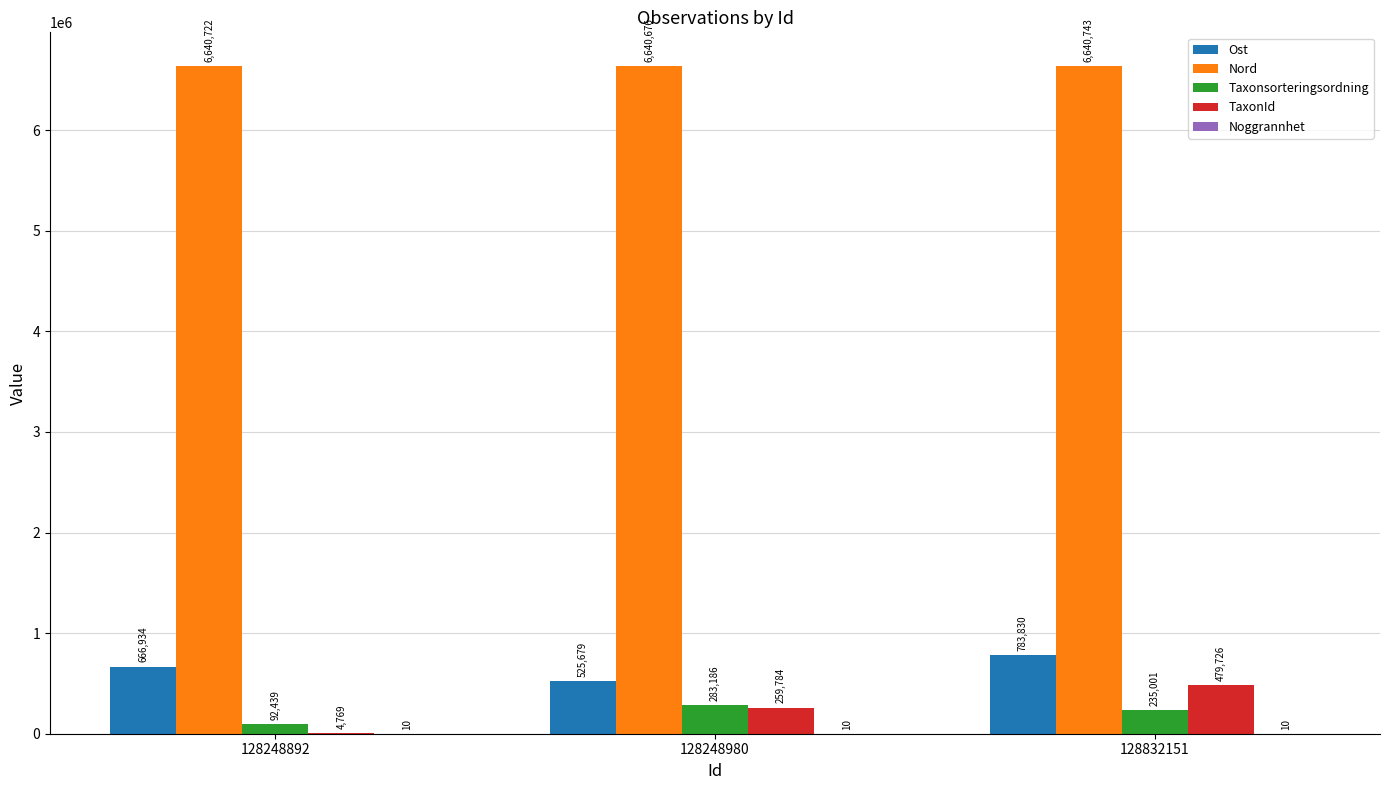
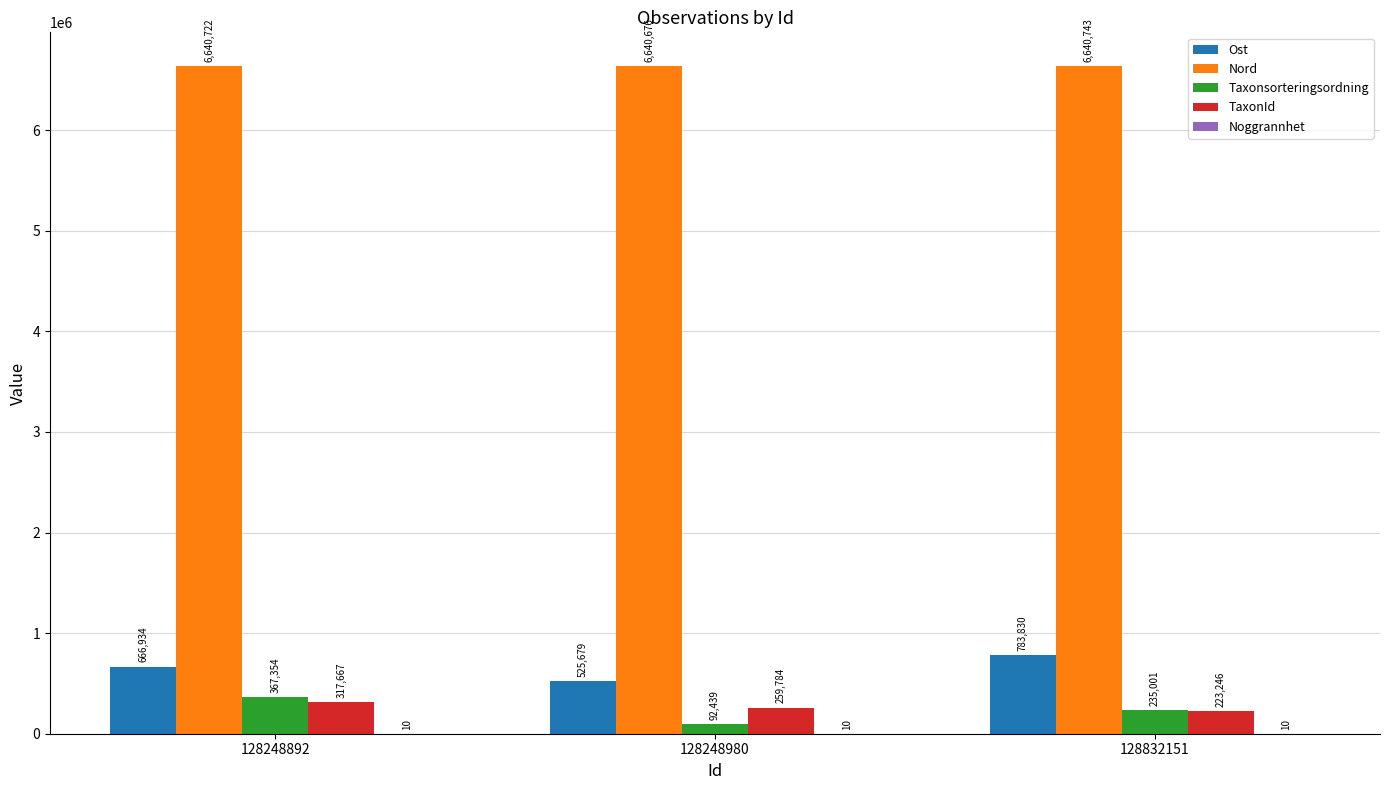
Taxonsorteringsordning, 128248892: 92,439 -> 367,354
TaxonId, 128248892: 4,769 -> 317,667
Taxonsorteringsordning, 128248980: 283,186 -> 92,439
TaxonId, 128832151: 479,726 -> 223,246
